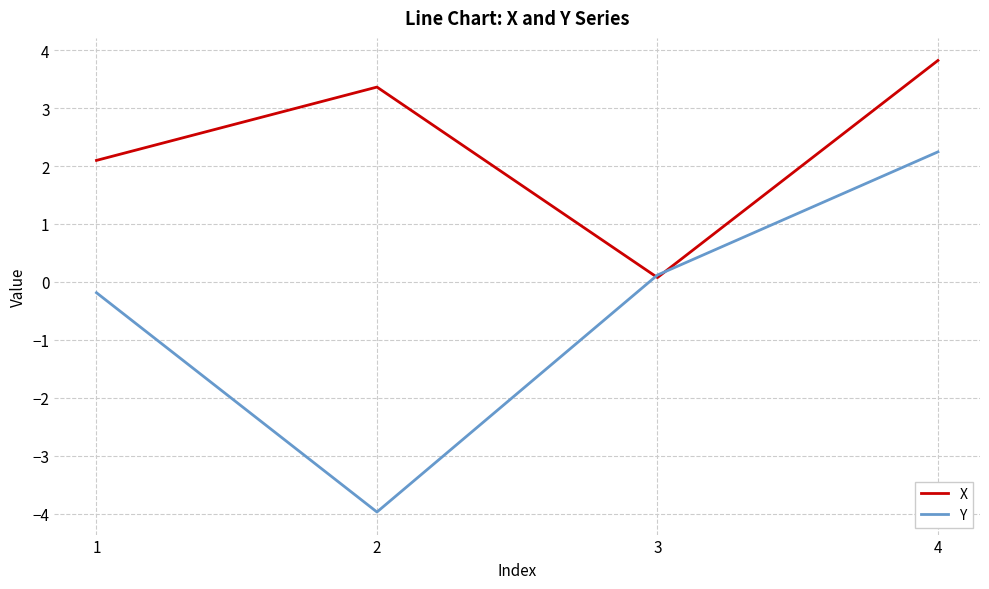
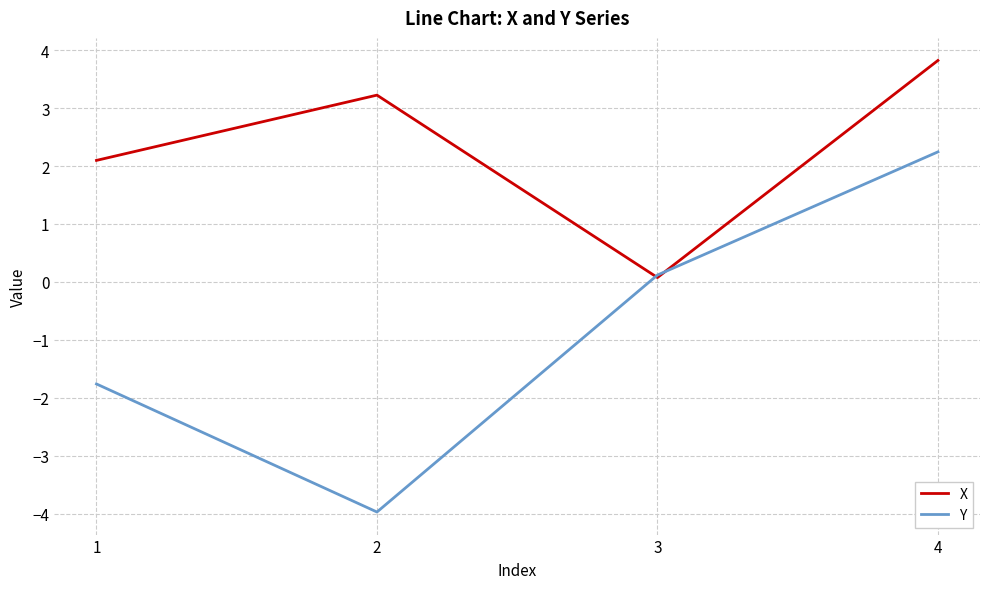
Y, 1: -0.2 -> -1.8
X, 2: 3.4 -> 3.2
